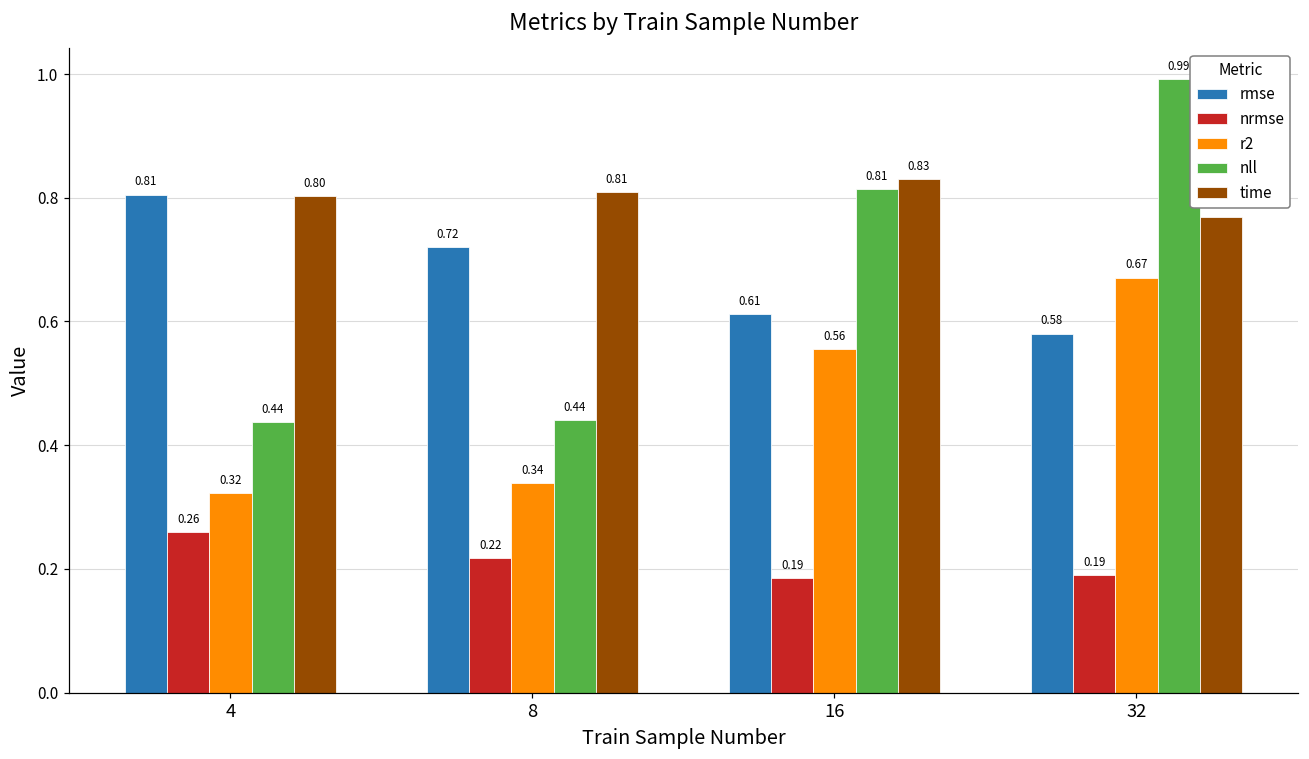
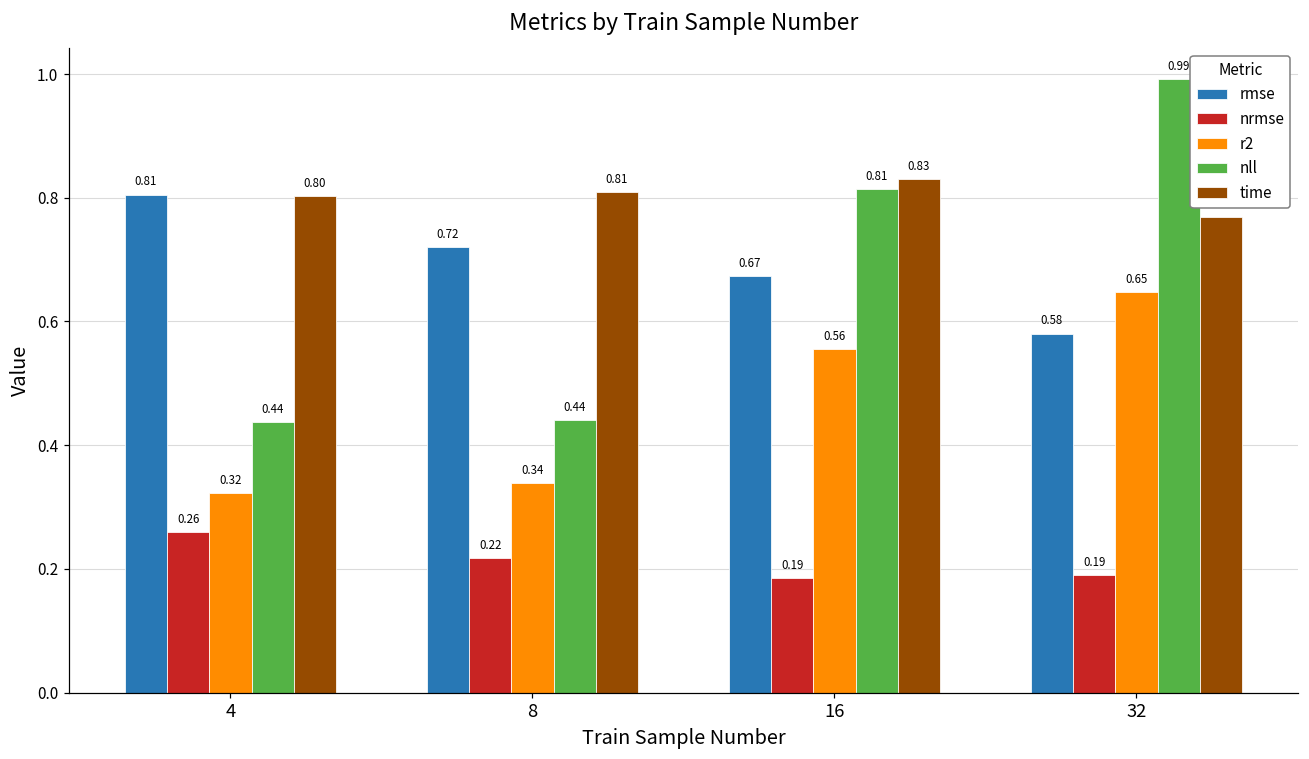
rmse, 16: 0.61 -> 0.67
r2, 32: 0.67 -> 0.65
